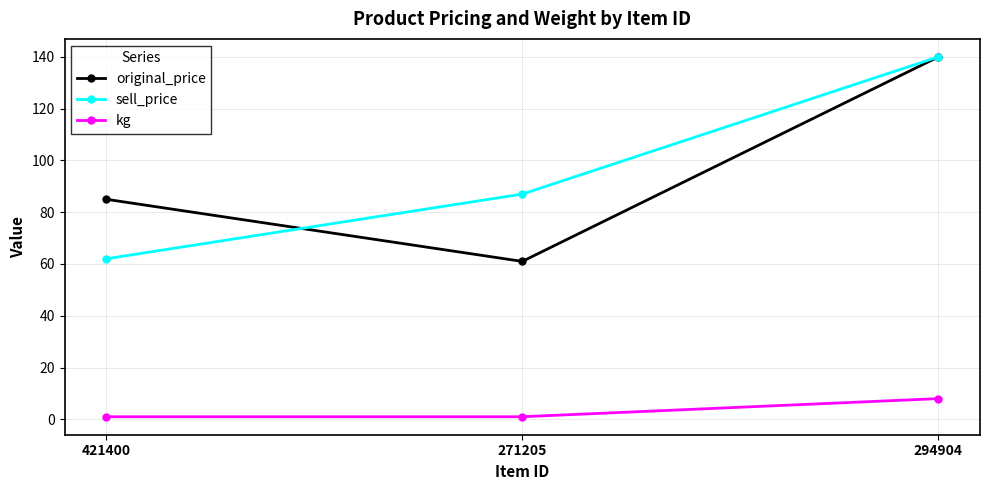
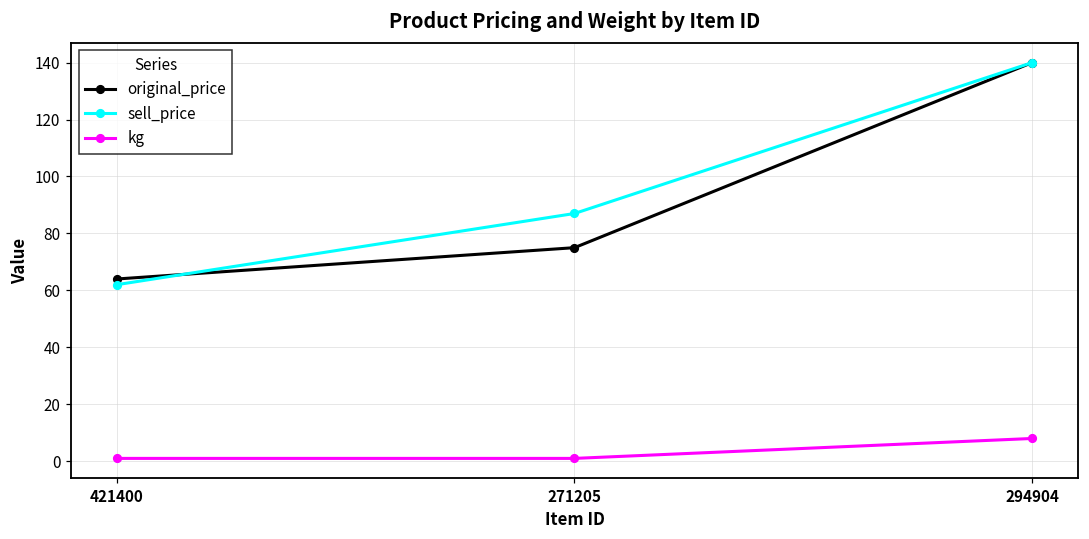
original_price, 421400: 85 -> 64
original_price, 271205: 61 -> 75
